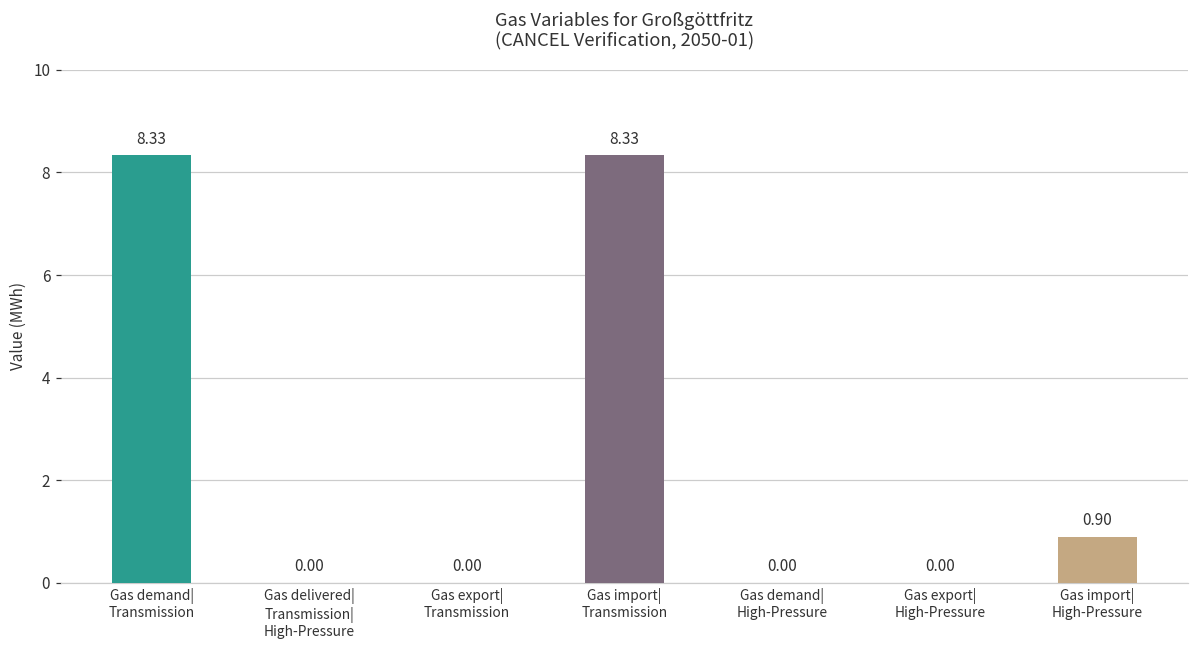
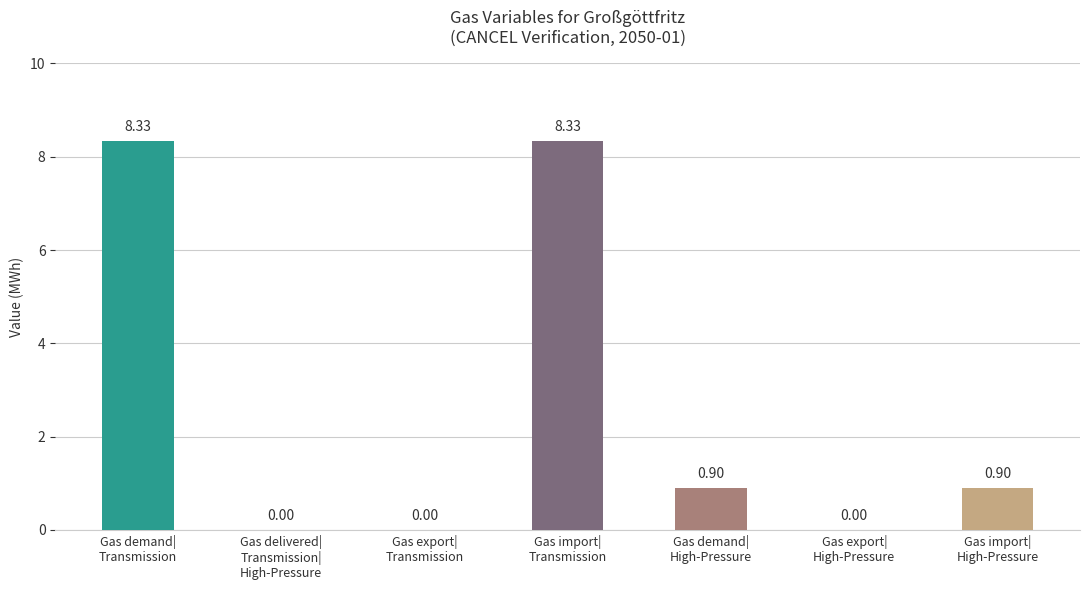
Gas demand| High-Pressure: 0.00 -> 0.90
